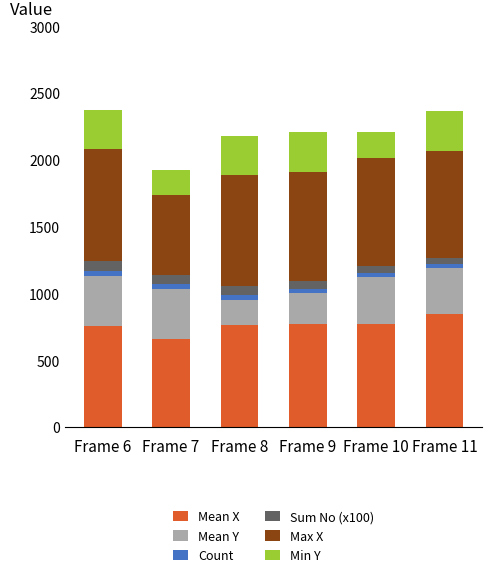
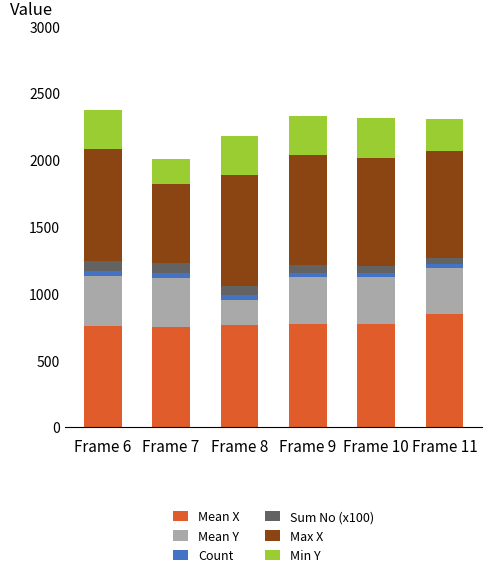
Mean X, Frame 7: 660 -> 750
Mean Y, Frame 9: 230 -> 360
Min Y, Frame 10: 200 -> 300
Min Y, Frame 11: 300 -> 240
